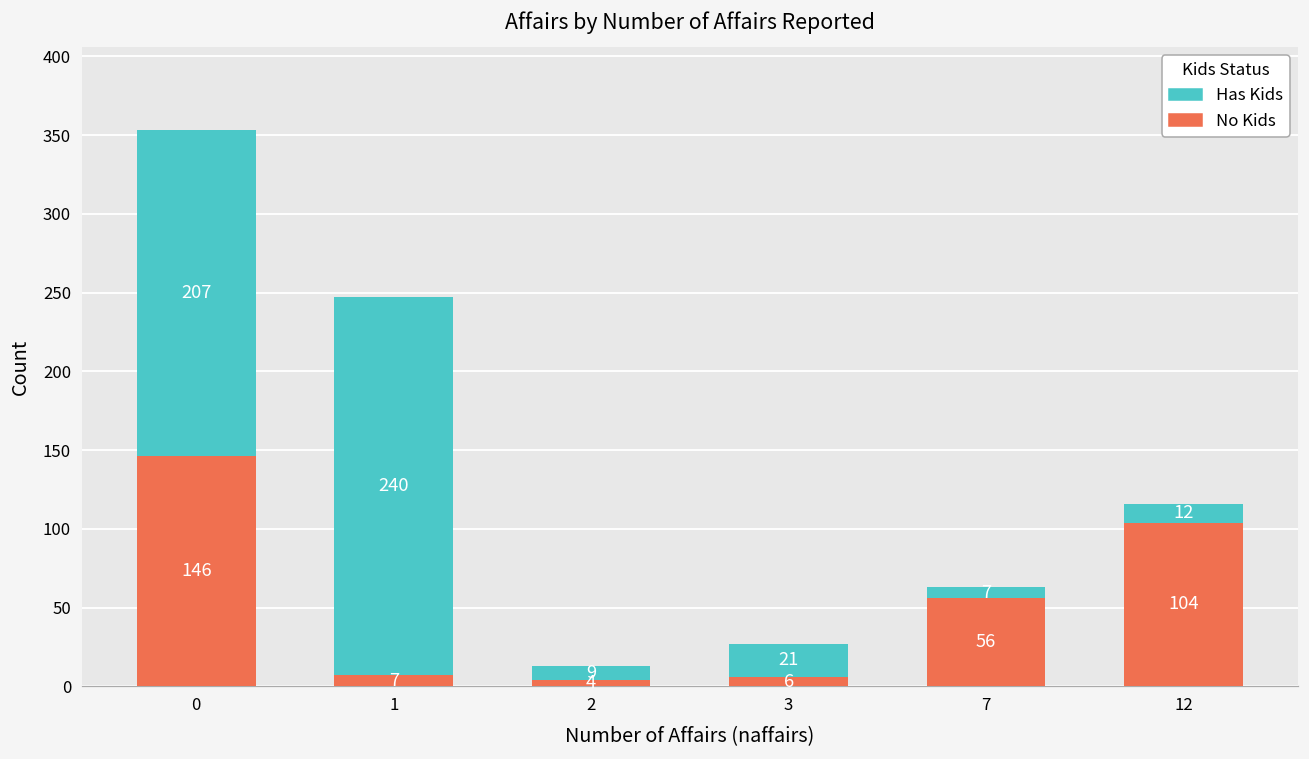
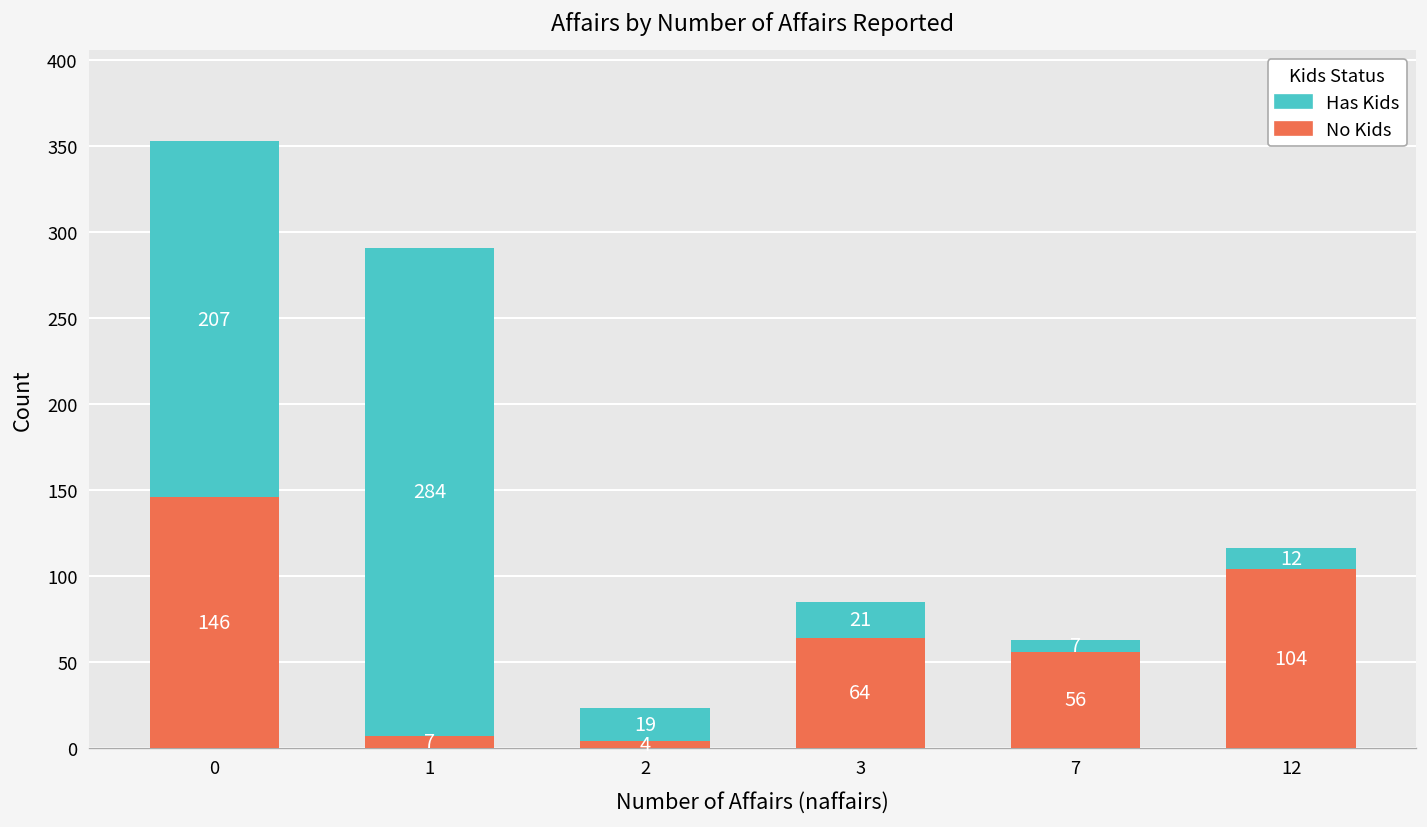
Has Kids, 1: 240 -> 284
Has Kids, 2: 9 -> 19
No Kids, 3: 6 -> 64
